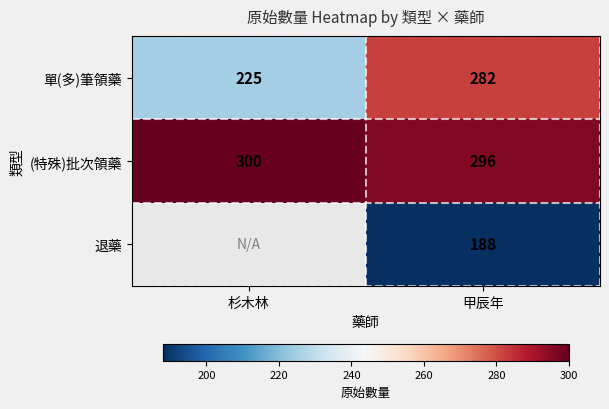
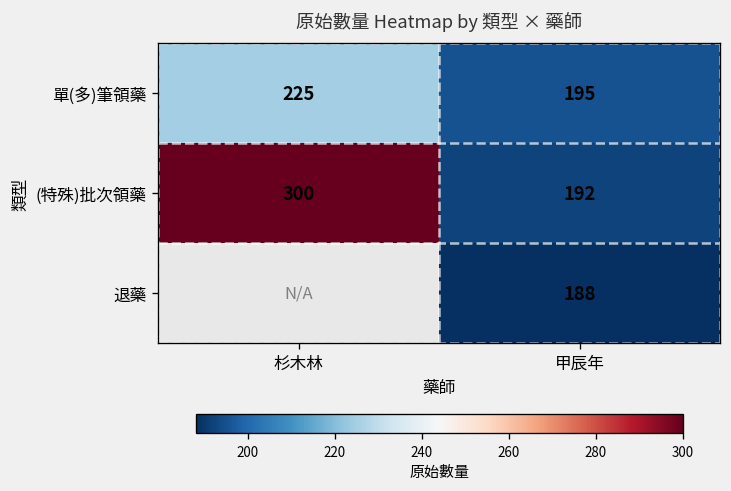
單(多)筆領藥, 甲辰年: 282 -> 195
(特殊)批次領藥, 甲辰年: 296 -> 192
